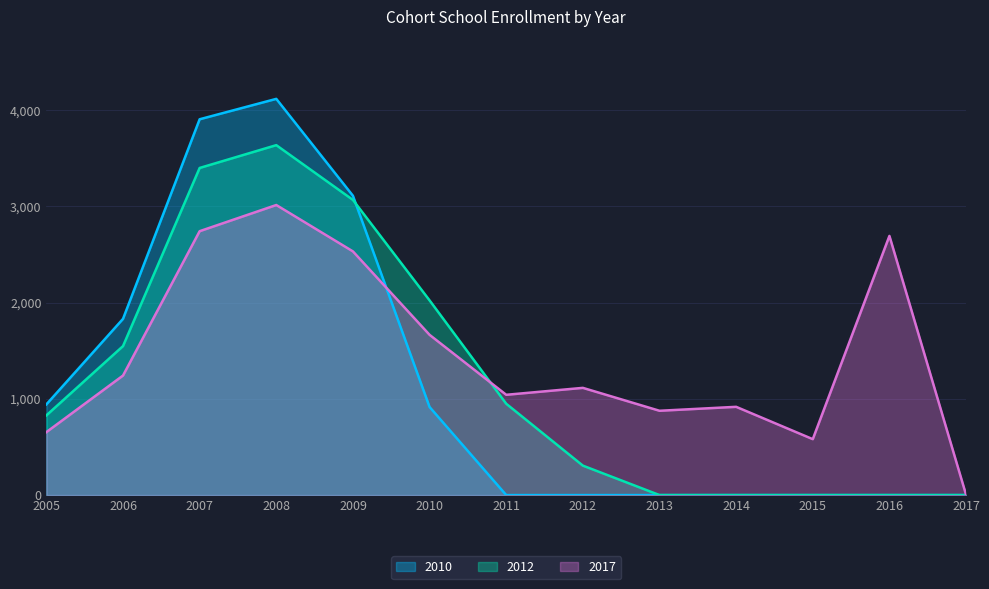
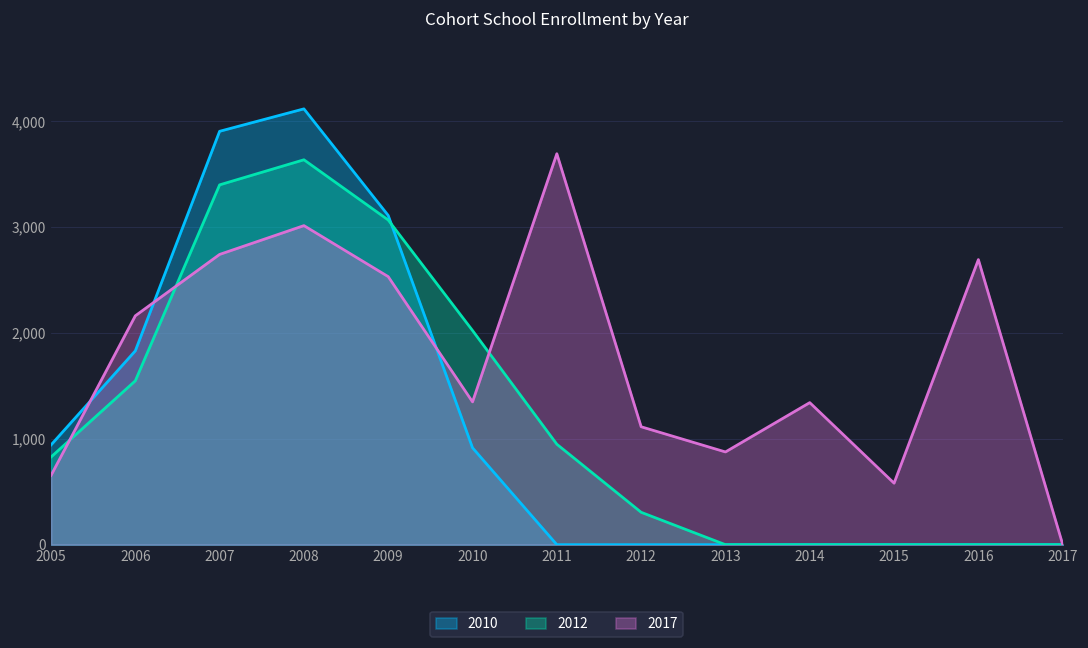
2017, 2006: 1,200 -> 2,200
2017, 2010: 1,700 -> 1,300
2017, 2011: 1,000 -> 3,700
2017, 2014: 900 -> 1,300
